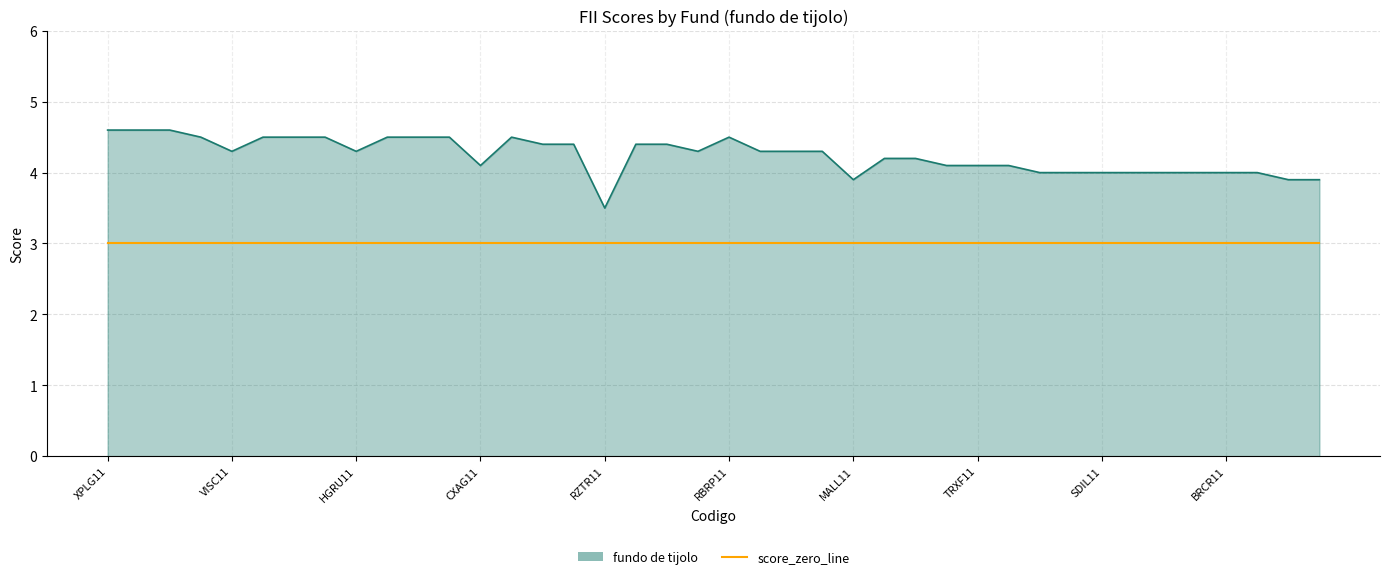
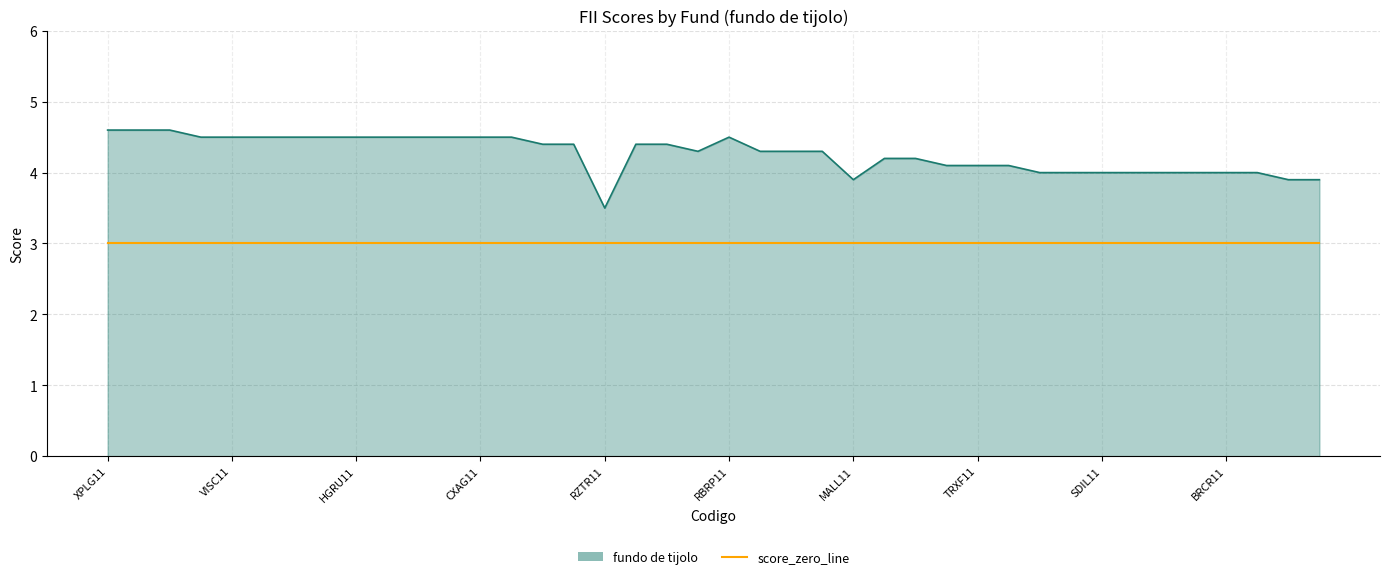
fundo de tijolo, VISC11: 4.3 -> 4.5
fundo de tijolo, HGRU11: 4.3 -> 4.5
fundo de tijolo, CXAG11: 4.1 -> 4.5
